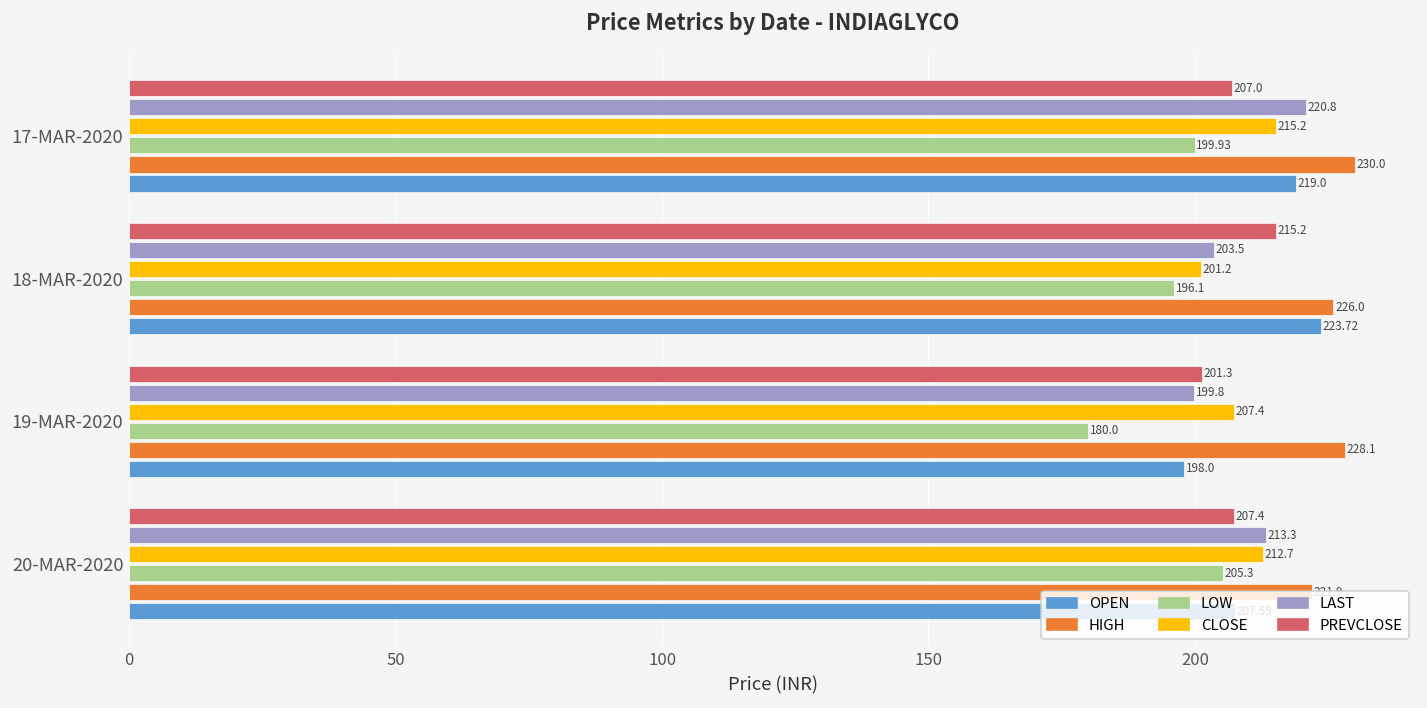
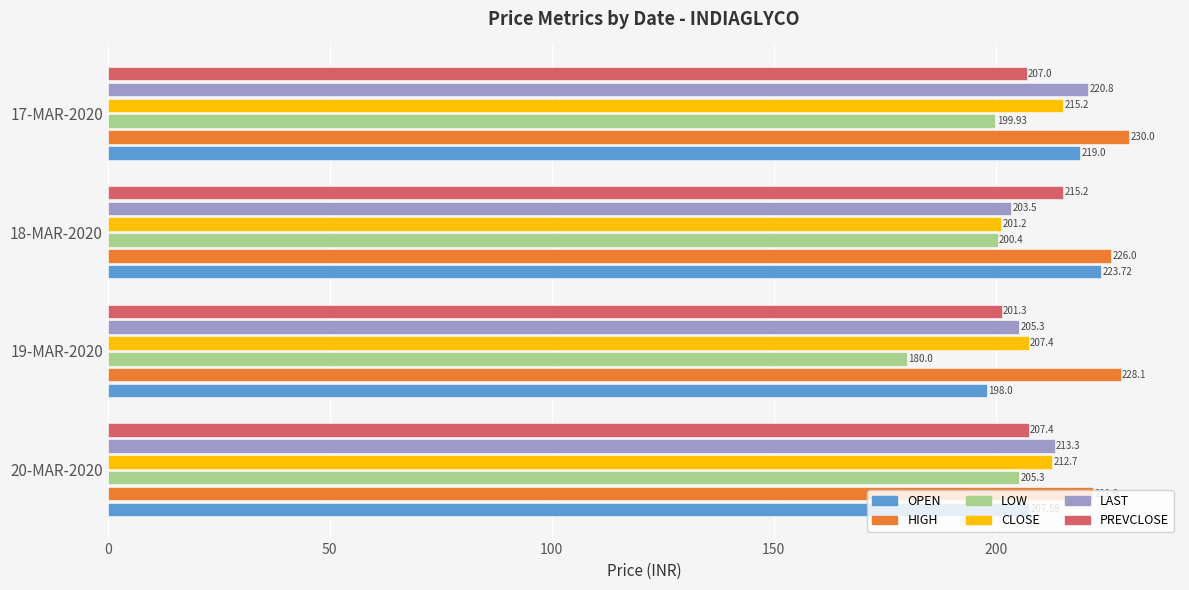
LOW, 18-MAR-2020: 196.1 -> 200.4
LAST, 19-MAR-2020: 199.8 -> 205.3
